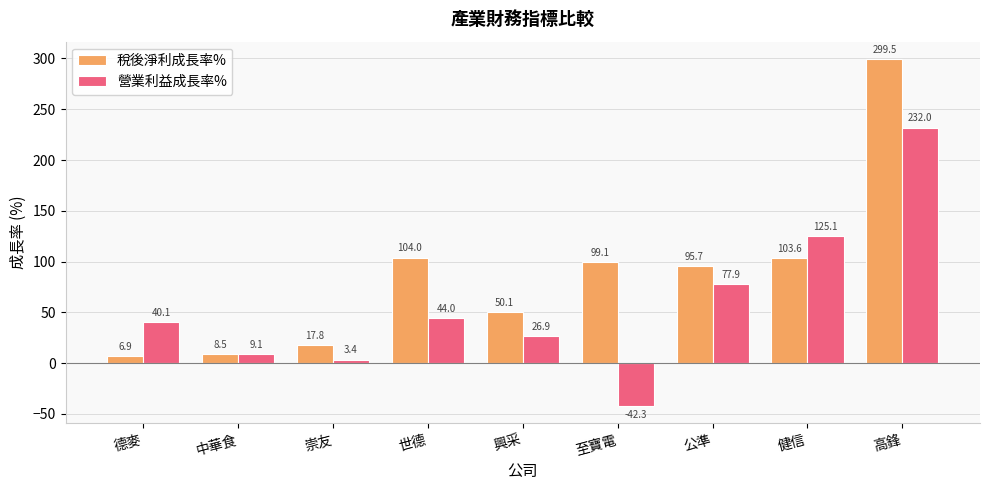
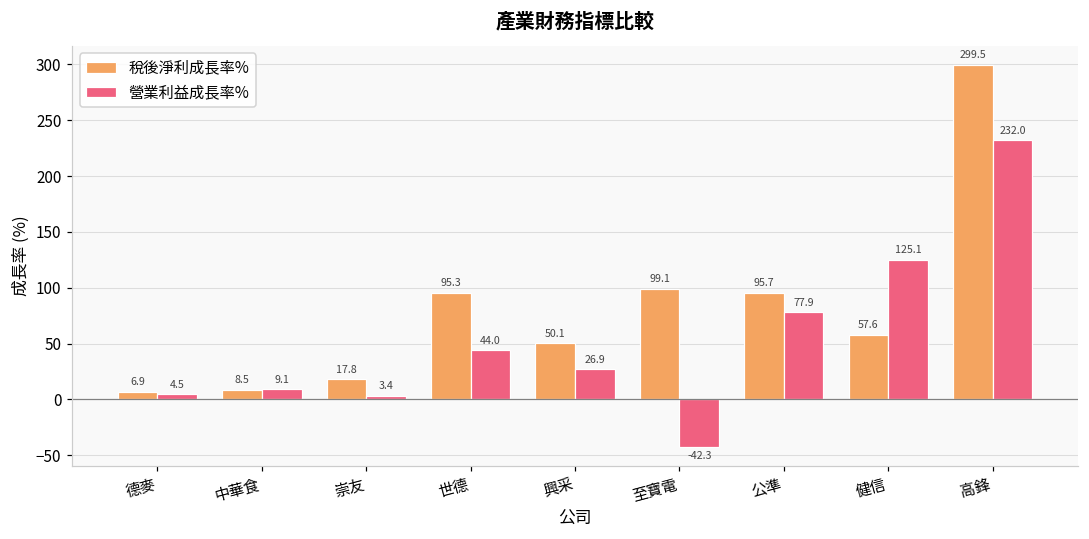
營業利益成長率%, 德麥: 40.1 -> 4.5
稅後淨利成長率%, 世德: 104.0 -> 95.3
稅後淨利成長率%, 健信: 103.6 -> 57.6
